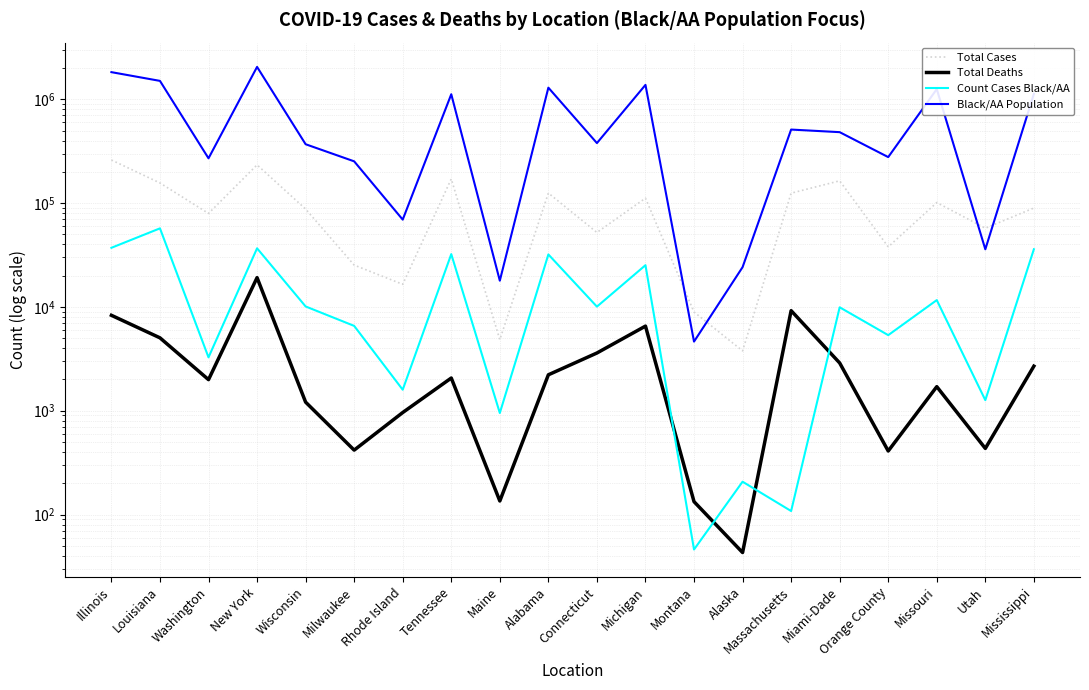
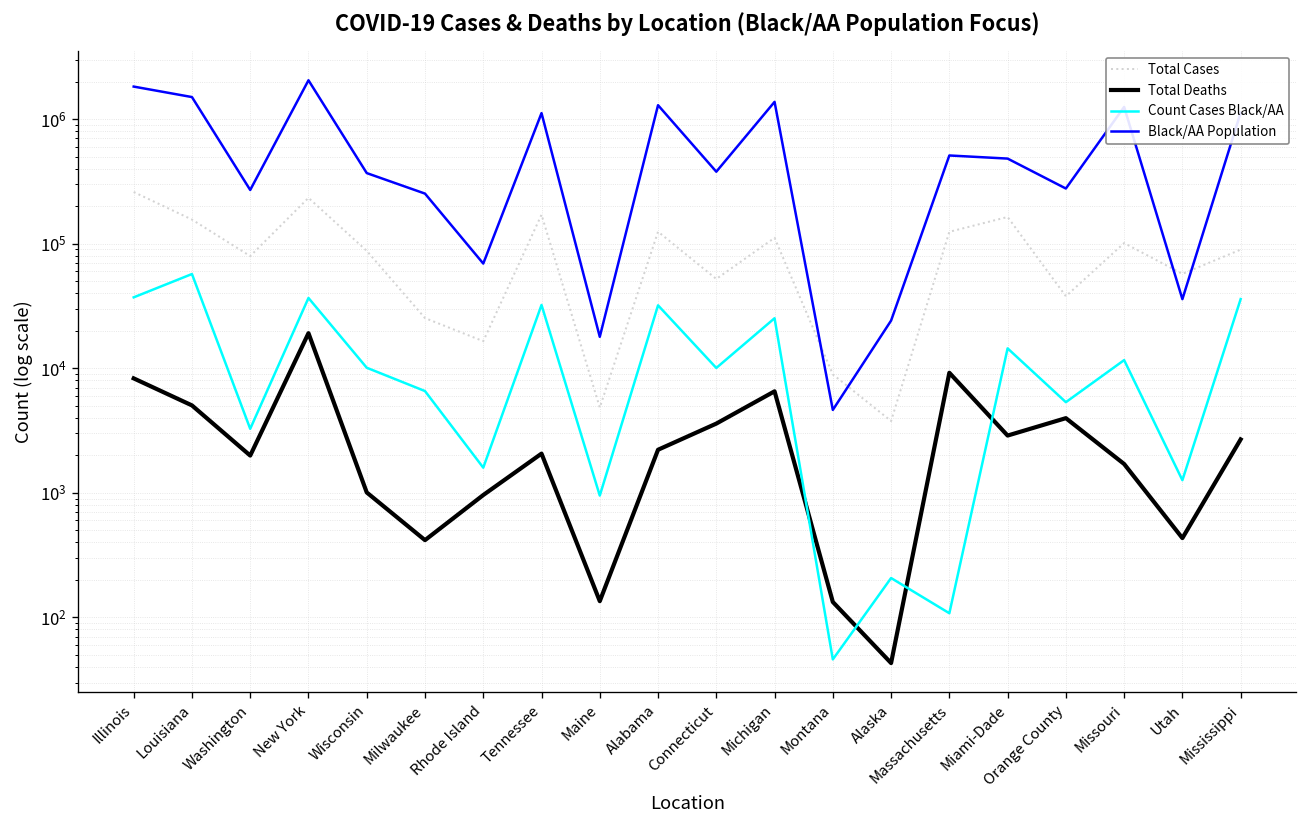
Total Deaths, Wisconsin: 1200 -> 1000
Count Cases Black/AA, Miami-Dade: 10000 -> 14000
Total Deaths, Orange County: 410 -> 4000
